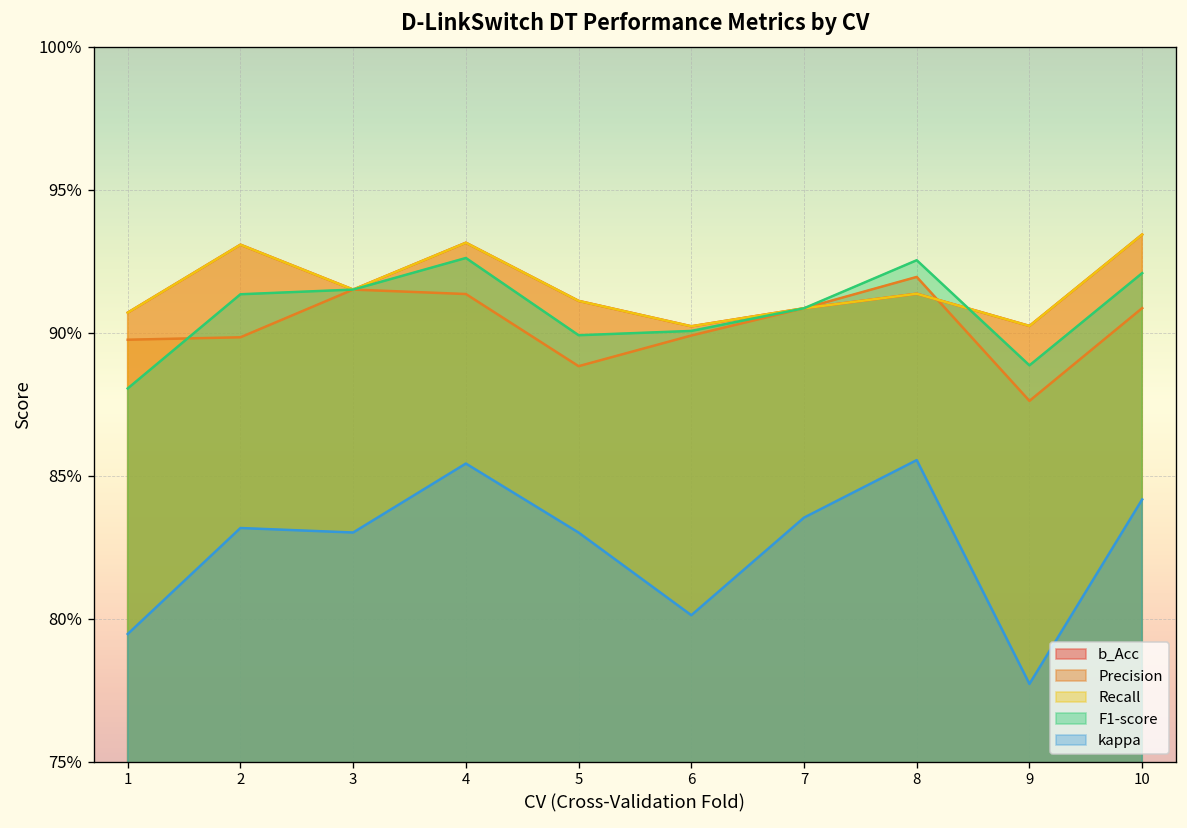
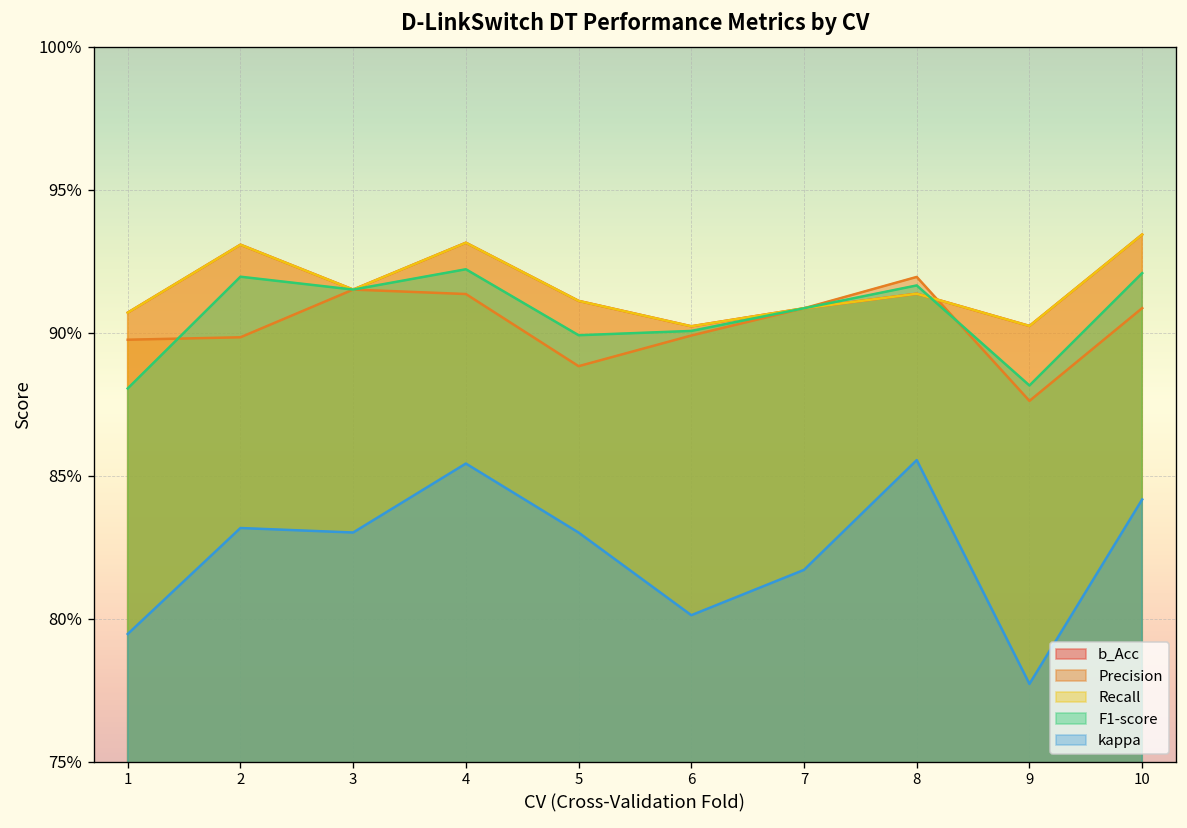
F1-score, 2: 91.3% -> 92.0%
F1-score, 4: 92.6% -> 92.2%
kappa, 7: 83.5% -> 81.7%
F1-score, 8: 92.5% -> 91.7%
F1-score, 9: 88.9% -> 88.2%
